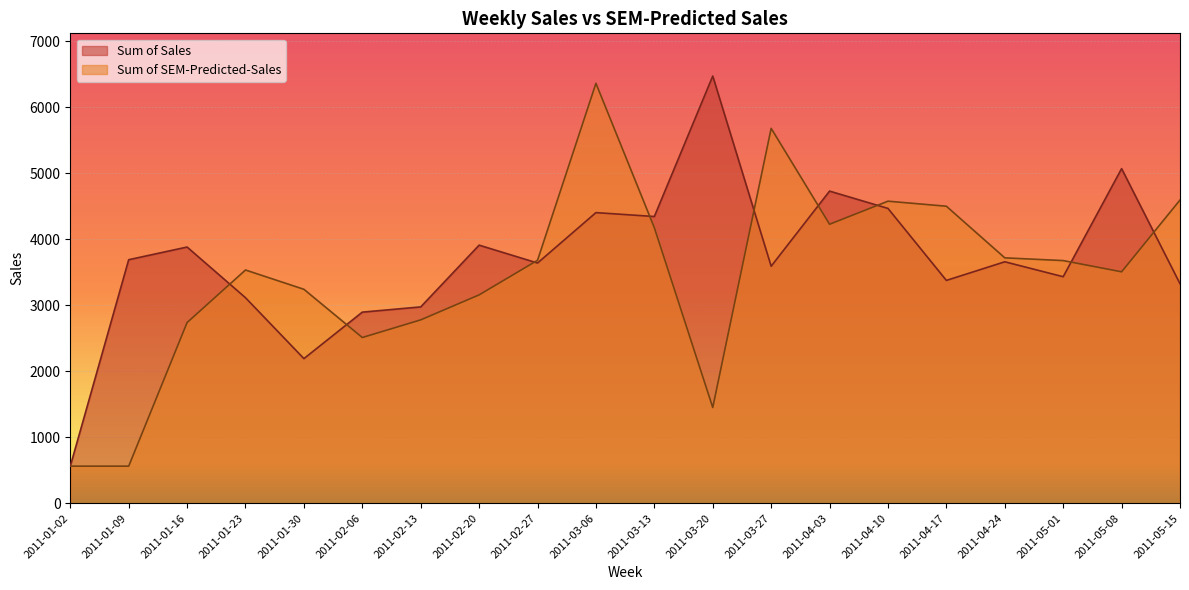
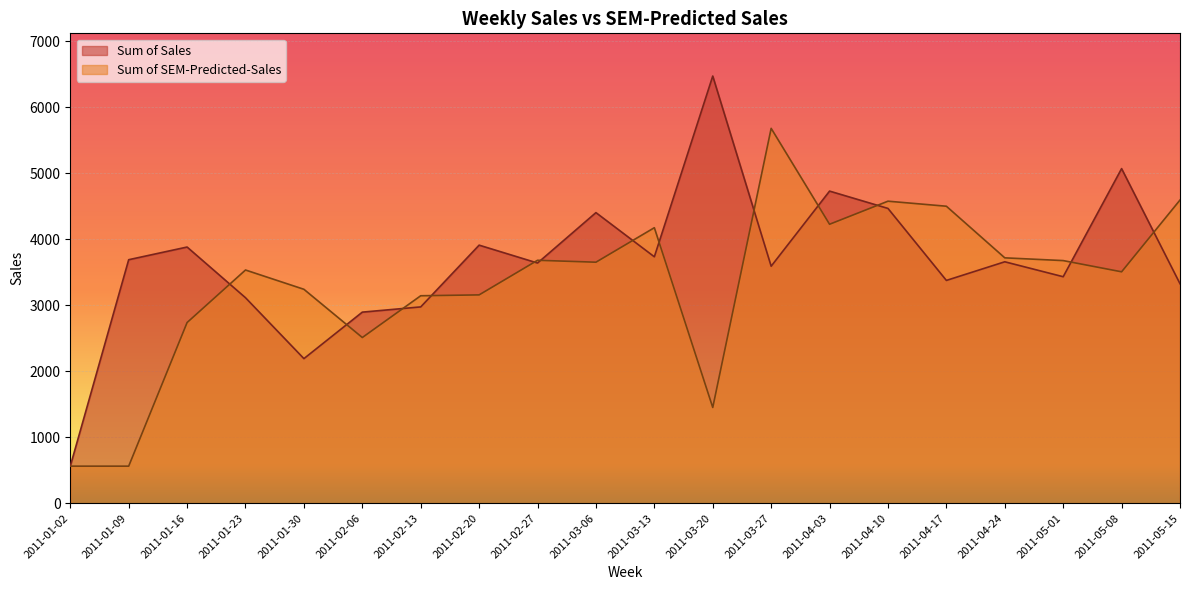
Sum of SEM-Predicted-Sales, 2011-02-13: 2800 -> 3100
Sum of SEM-Predicted-Sales, 2011-03-06: 6400 -> 3700
Sum of Sales, 2011-03-13: 4300 -> 3700
